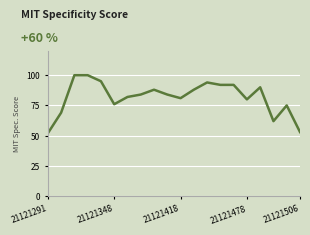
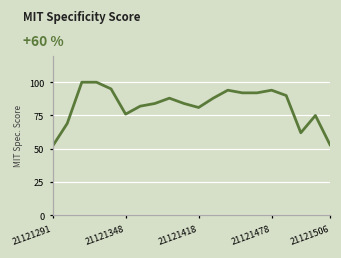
21121478: 80 -> 94
